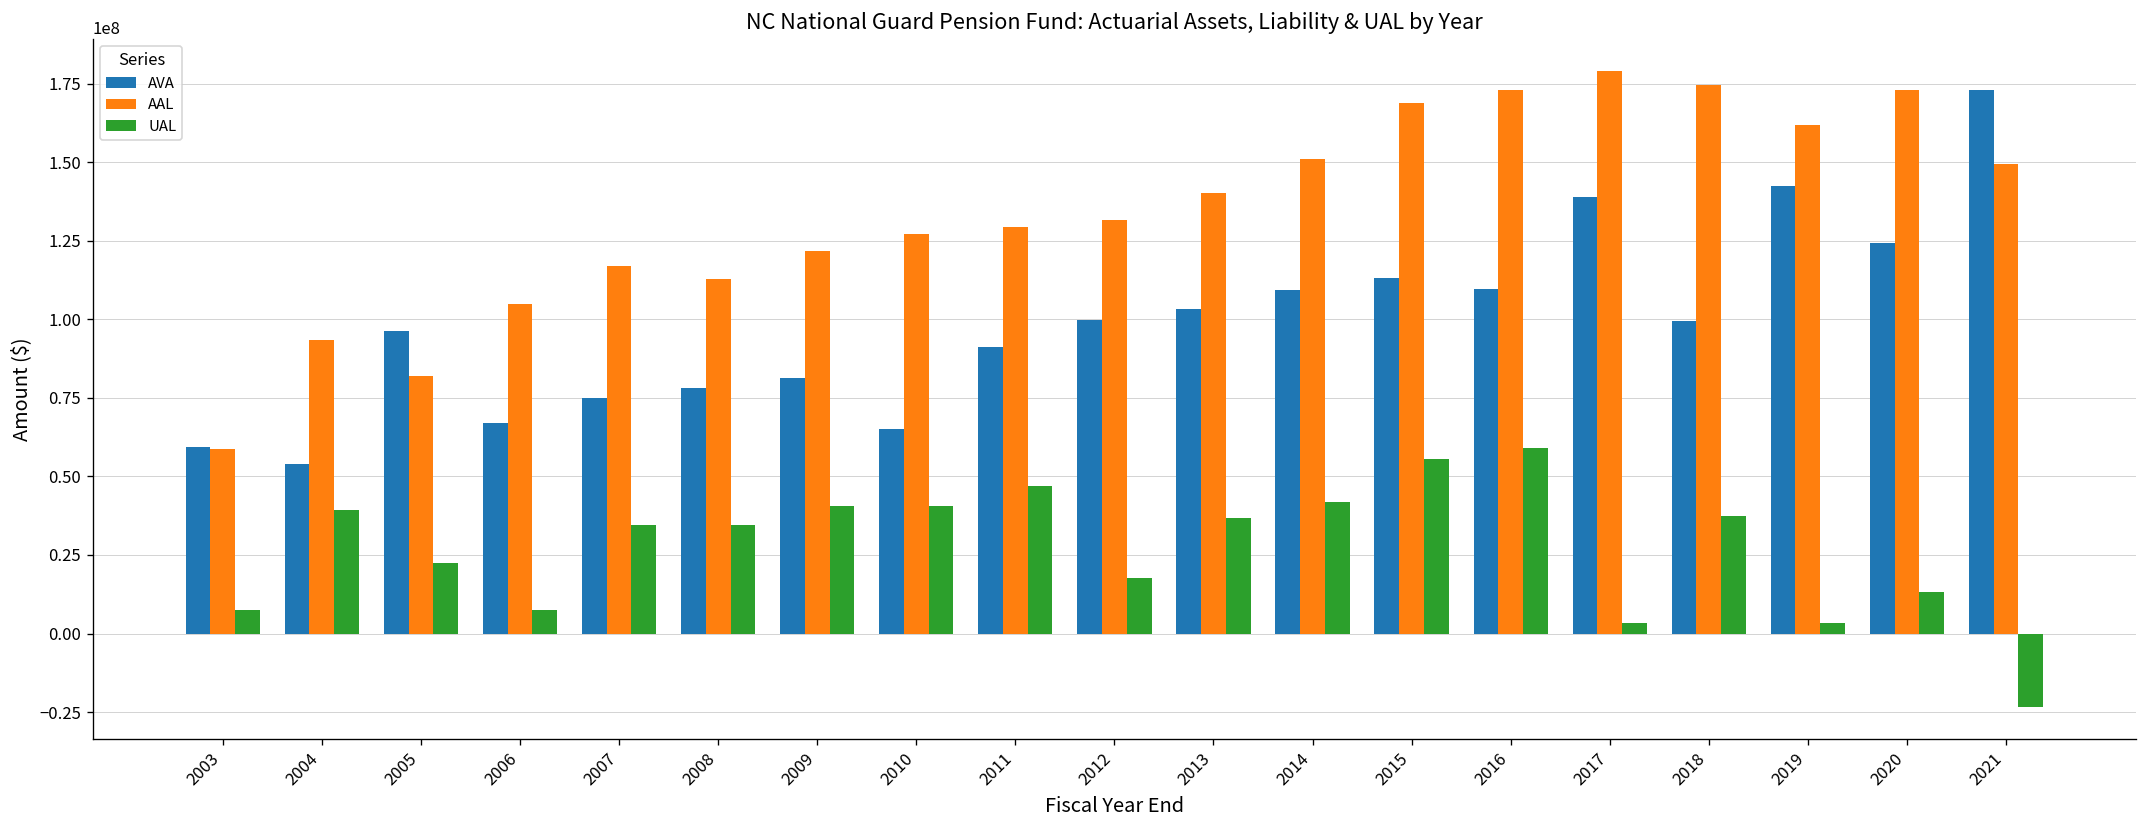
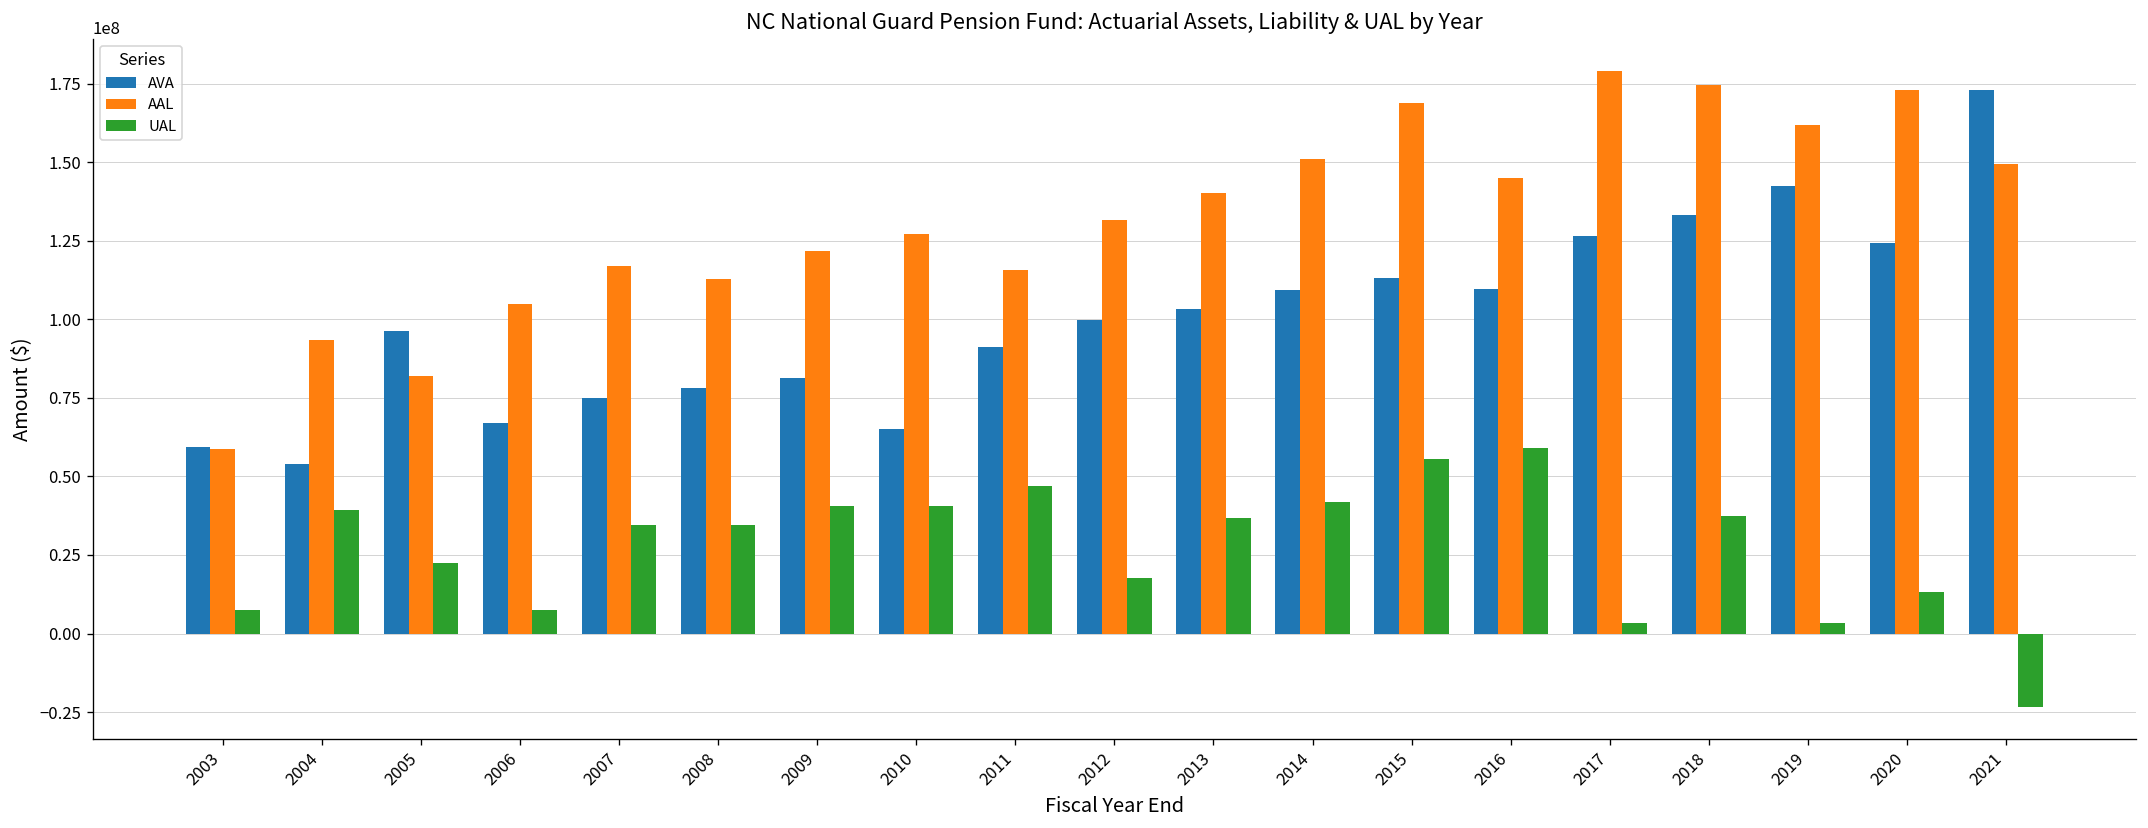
AAL, 2011: 129000000 -> 116000000
AAL, 2016: 173000000 -> 145000000
AVA, 2017: 139000000 -> 127000000
AVA, 2018: 99000000 -> 133000000
